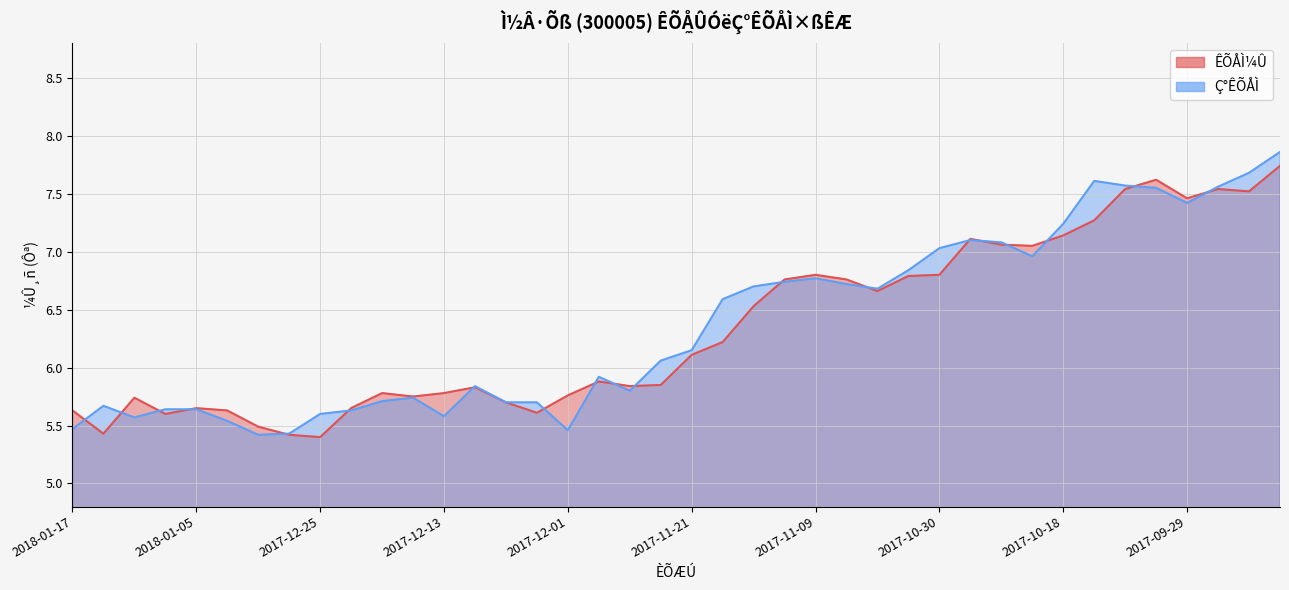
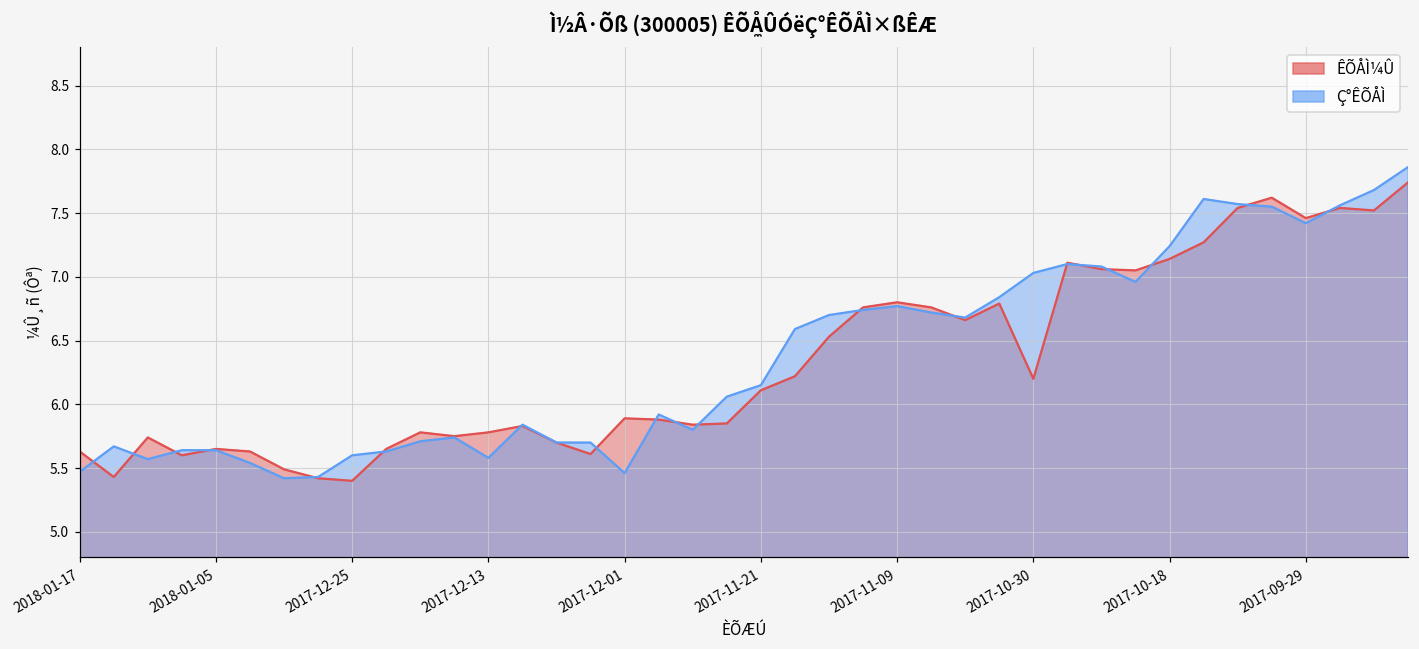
ÊÕÅÌ¼Û, 2017-12-01: 5.76 -> 5.89
ÊÕÅÌ¼Û, 2017-10-30: 6.8 -> 6.2
